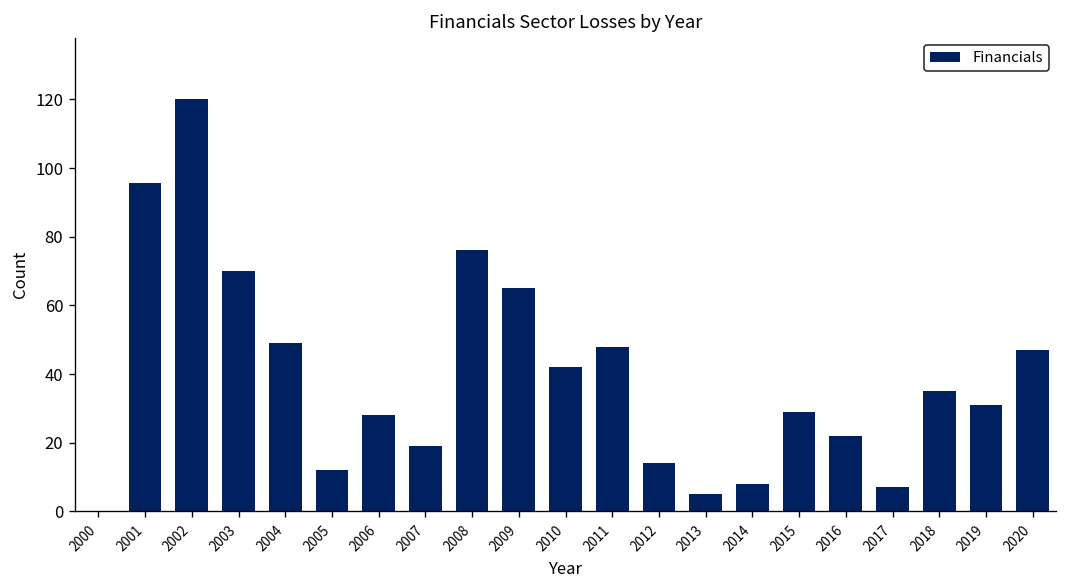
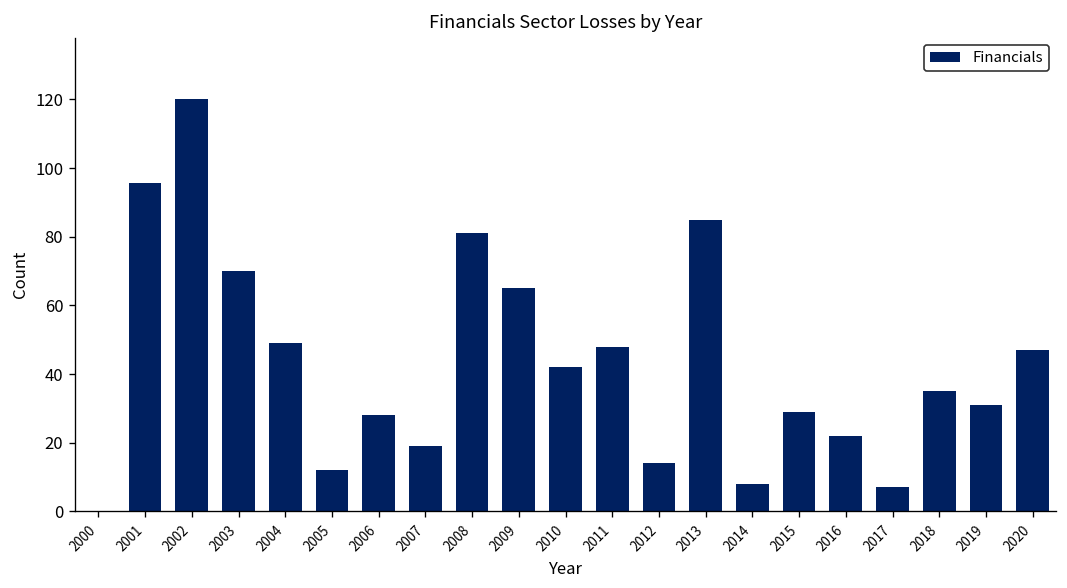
2008: 76 -> 81
2013: 5 -> 85
